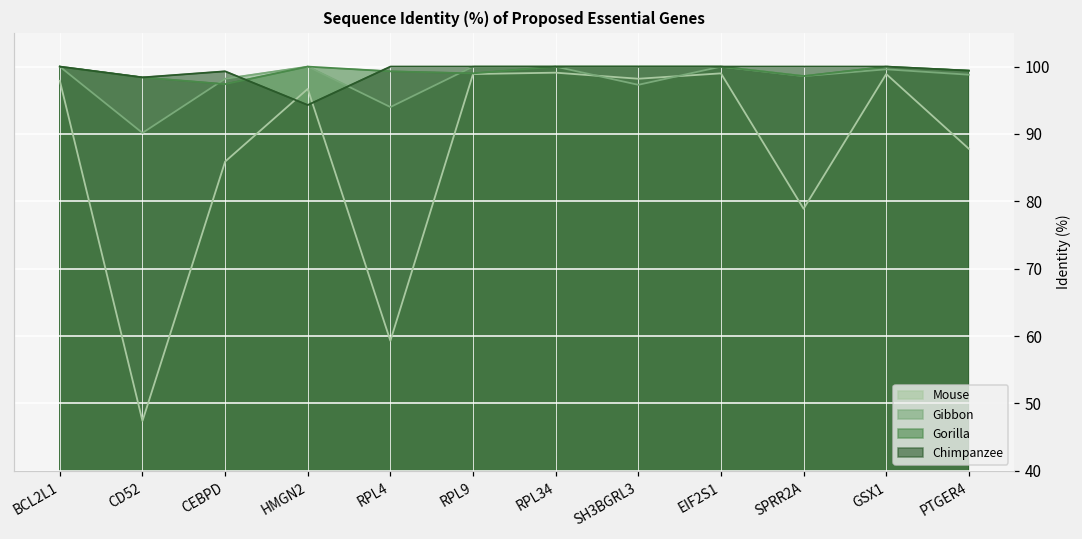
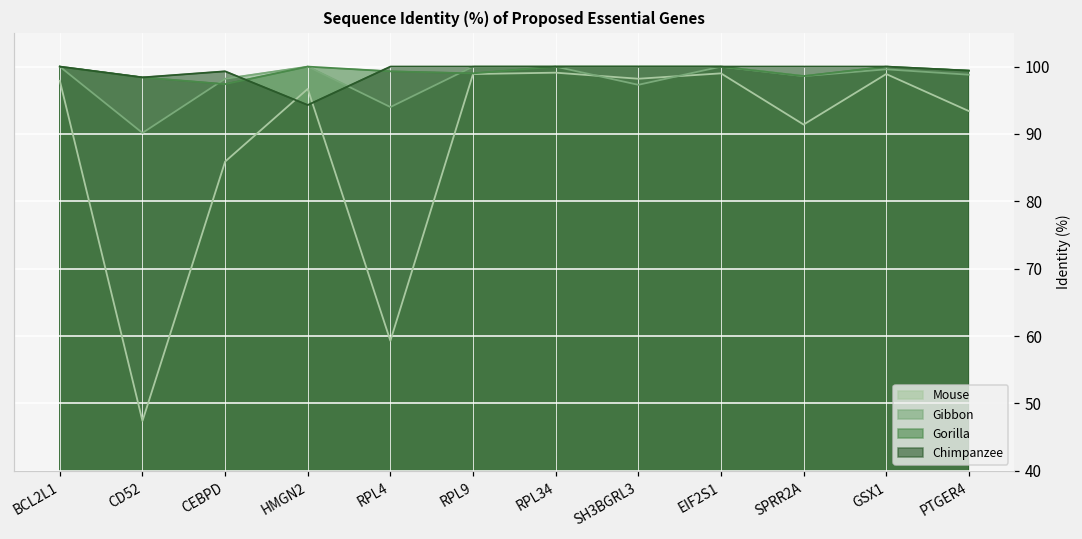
Mouse, SPRR2A: 79 -> 91
Mouse, PTGER4: 88 -> 93
